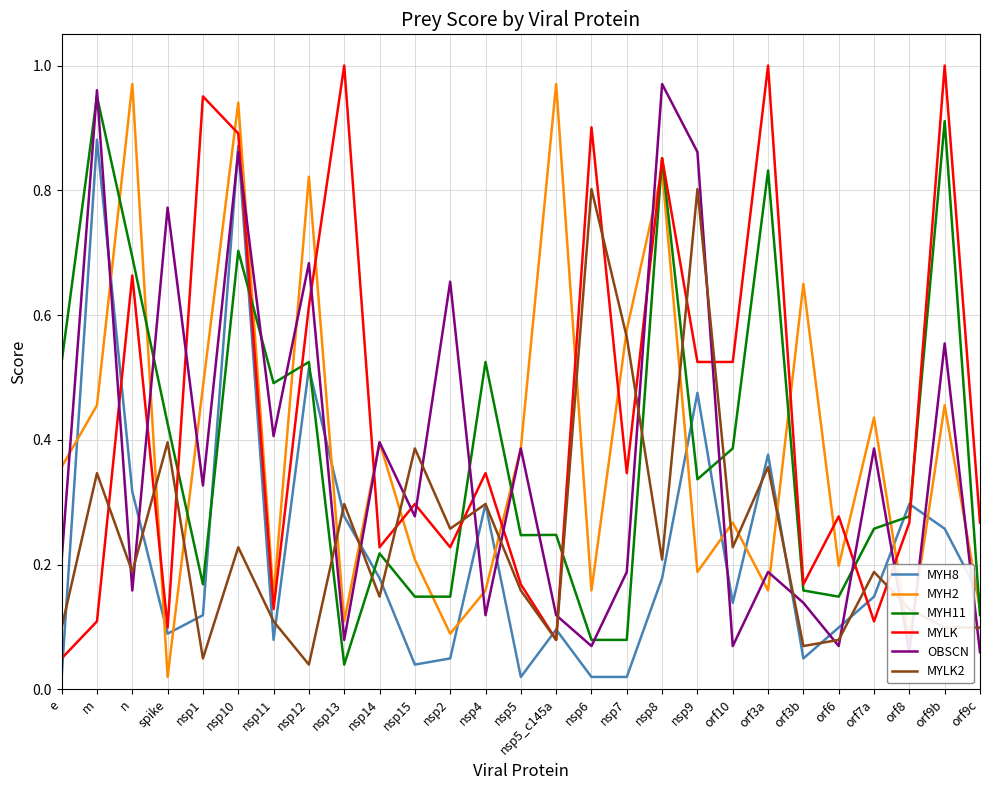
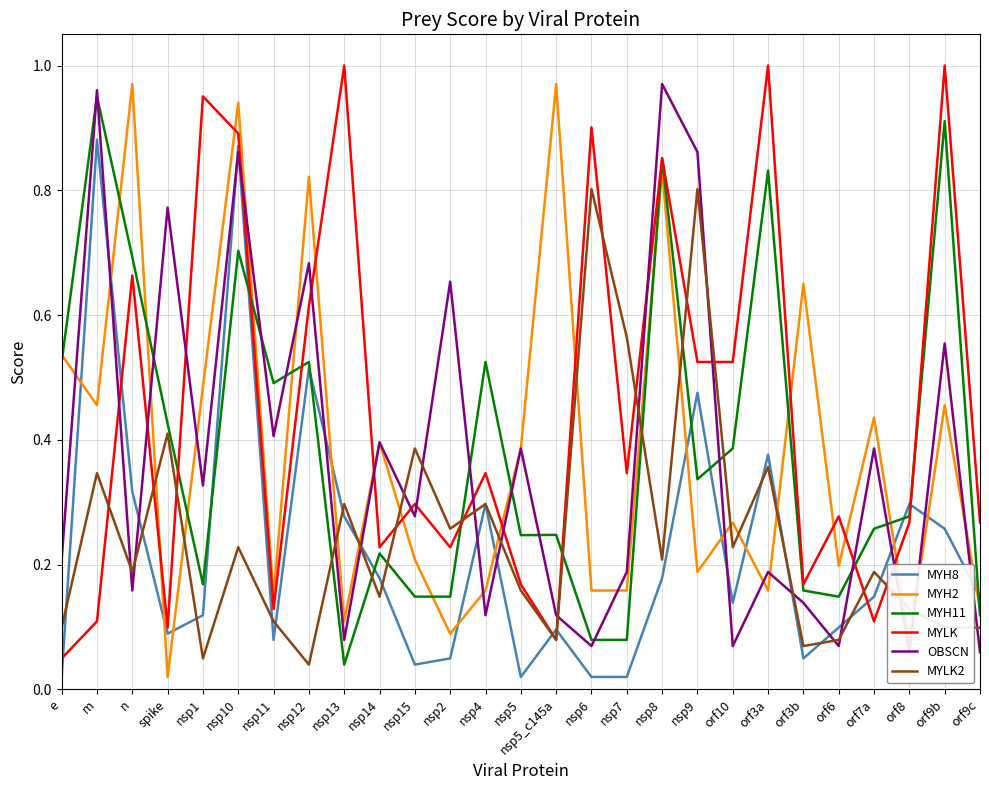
MYH2, e: 0.36 -> 0.54
MYLK2, spike: 0.40 -> 0.41
MYH2, nsp7: 0.58 -> 0.16
